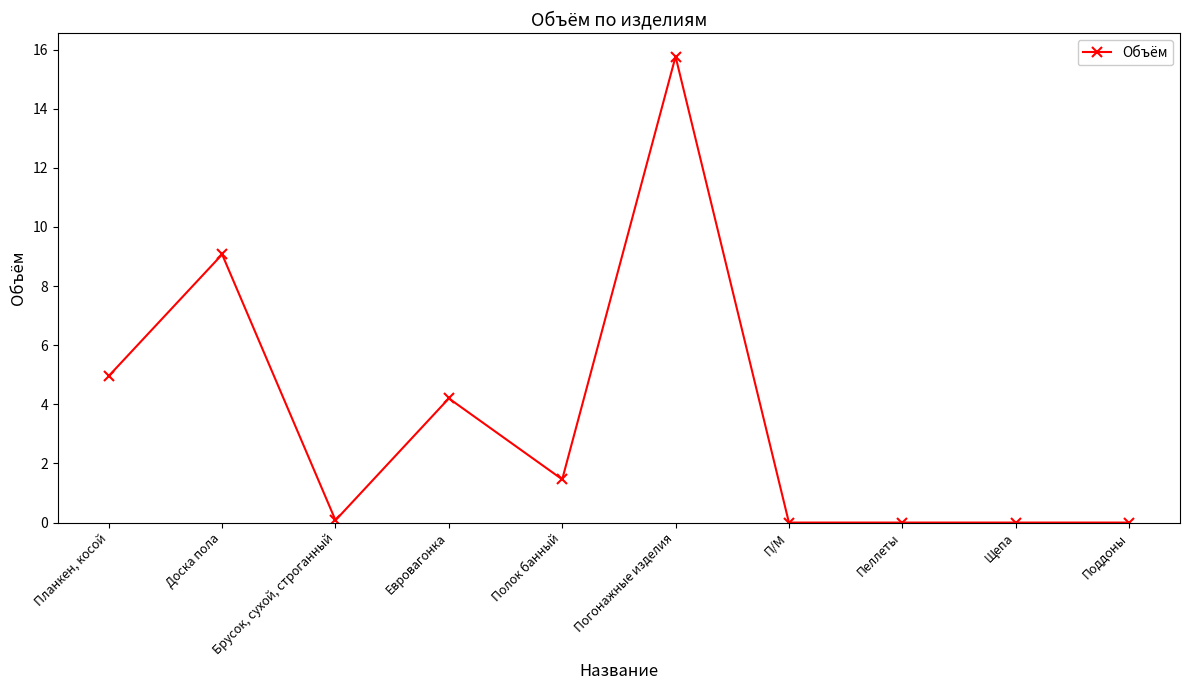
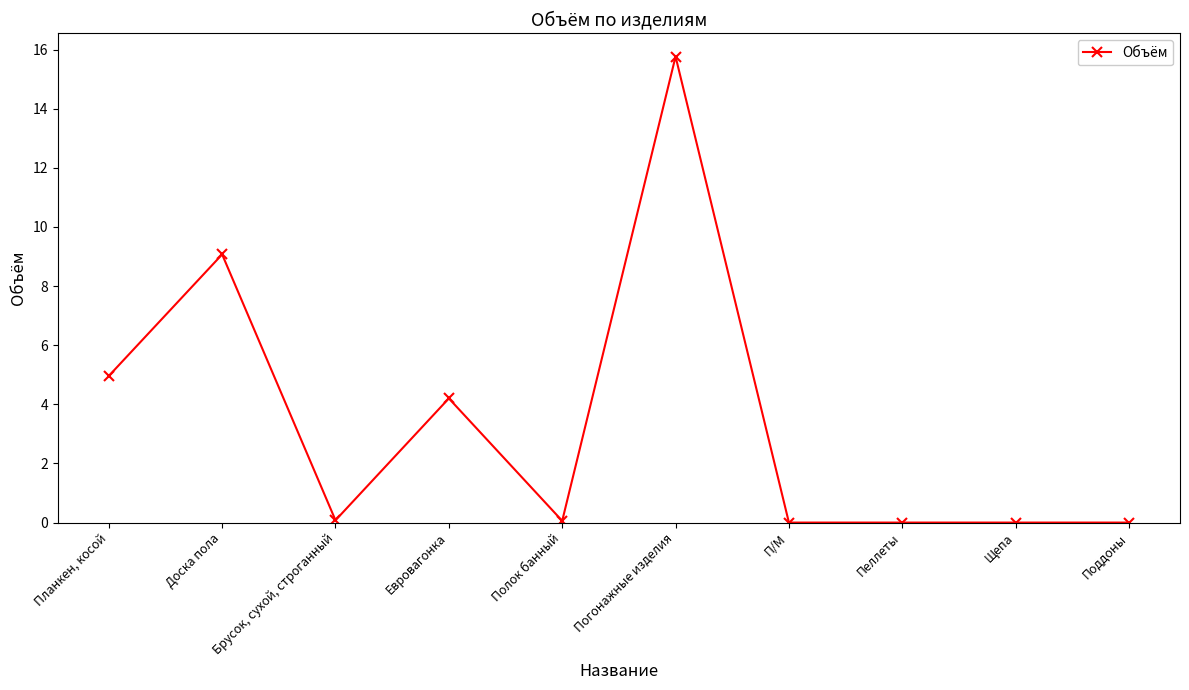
Полок банный: 1.5 -> 0.1
